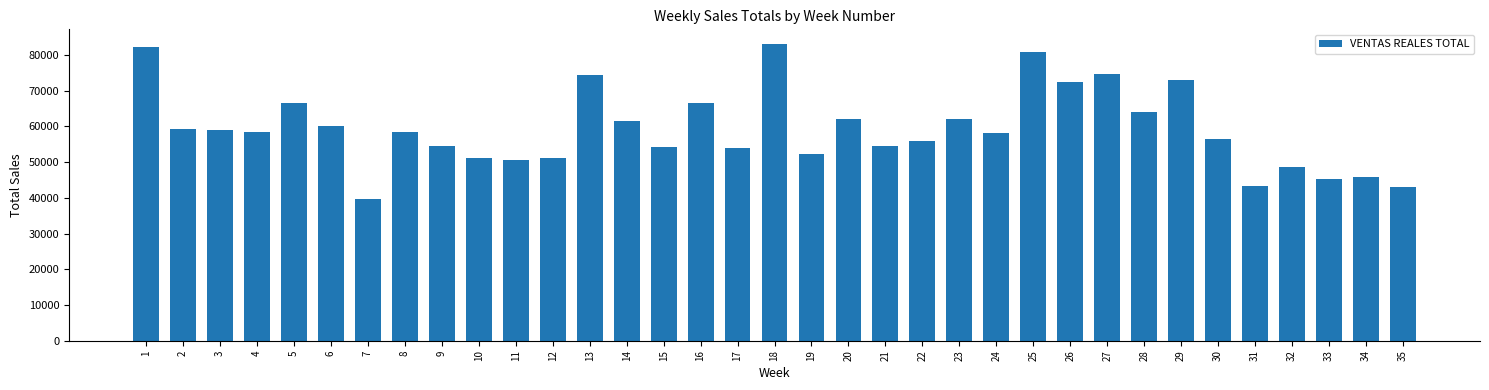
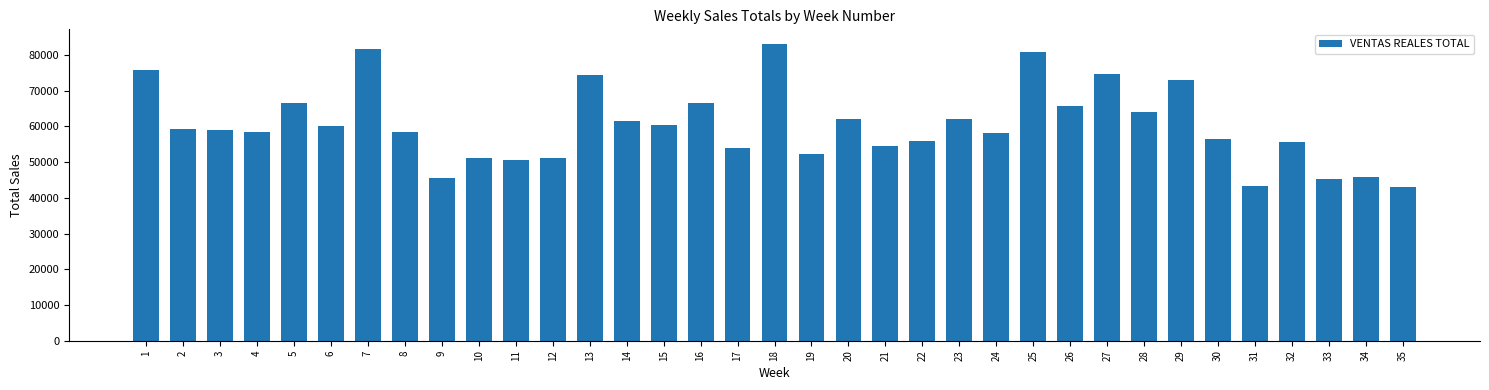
1: 82000 -> 76000
7: 40000 -> 82000
9: 54000 -> 45000
15: 54000 -> 60000
26: 72000 -> 66000
32: 49000 -> 56000
